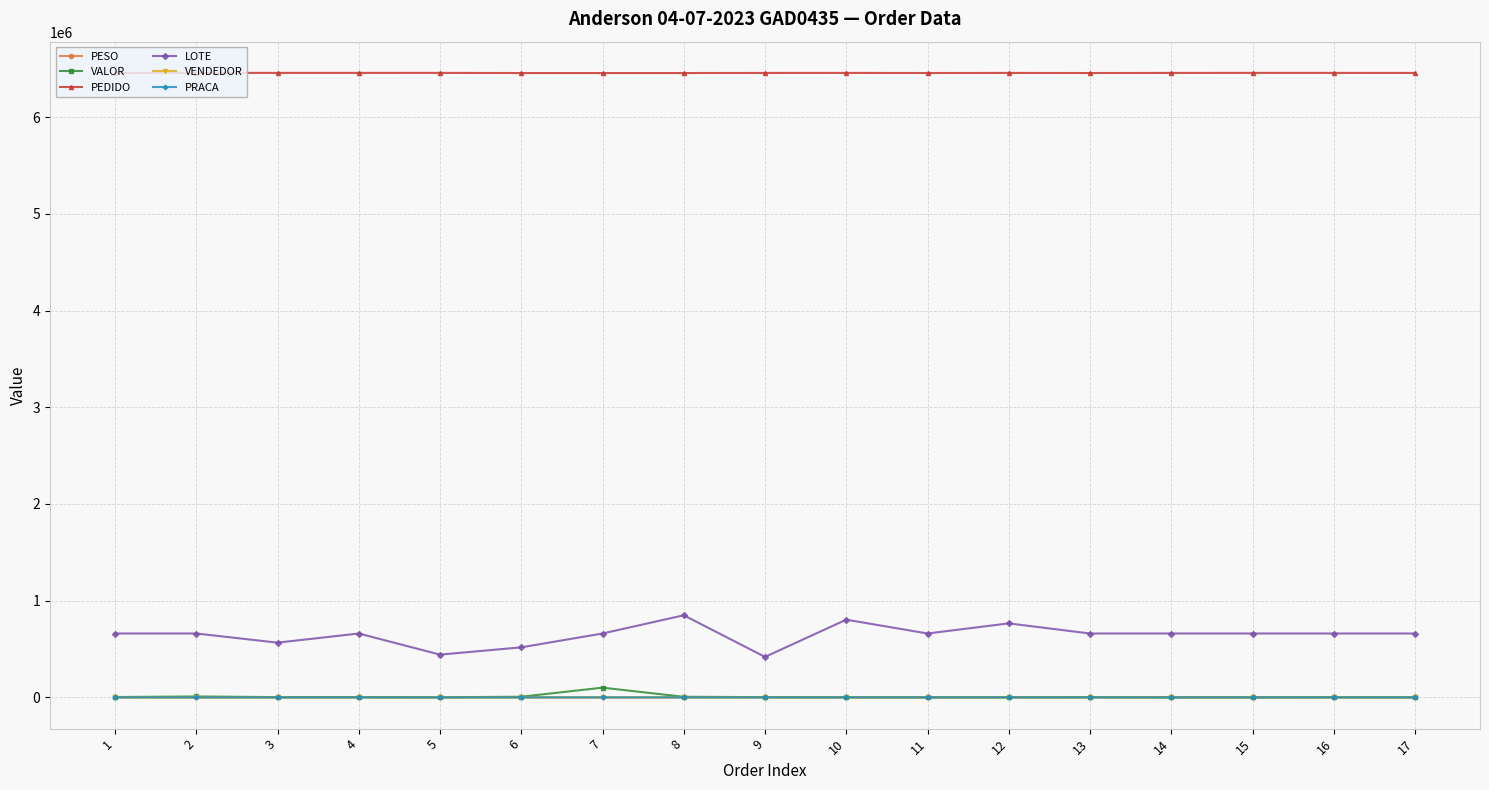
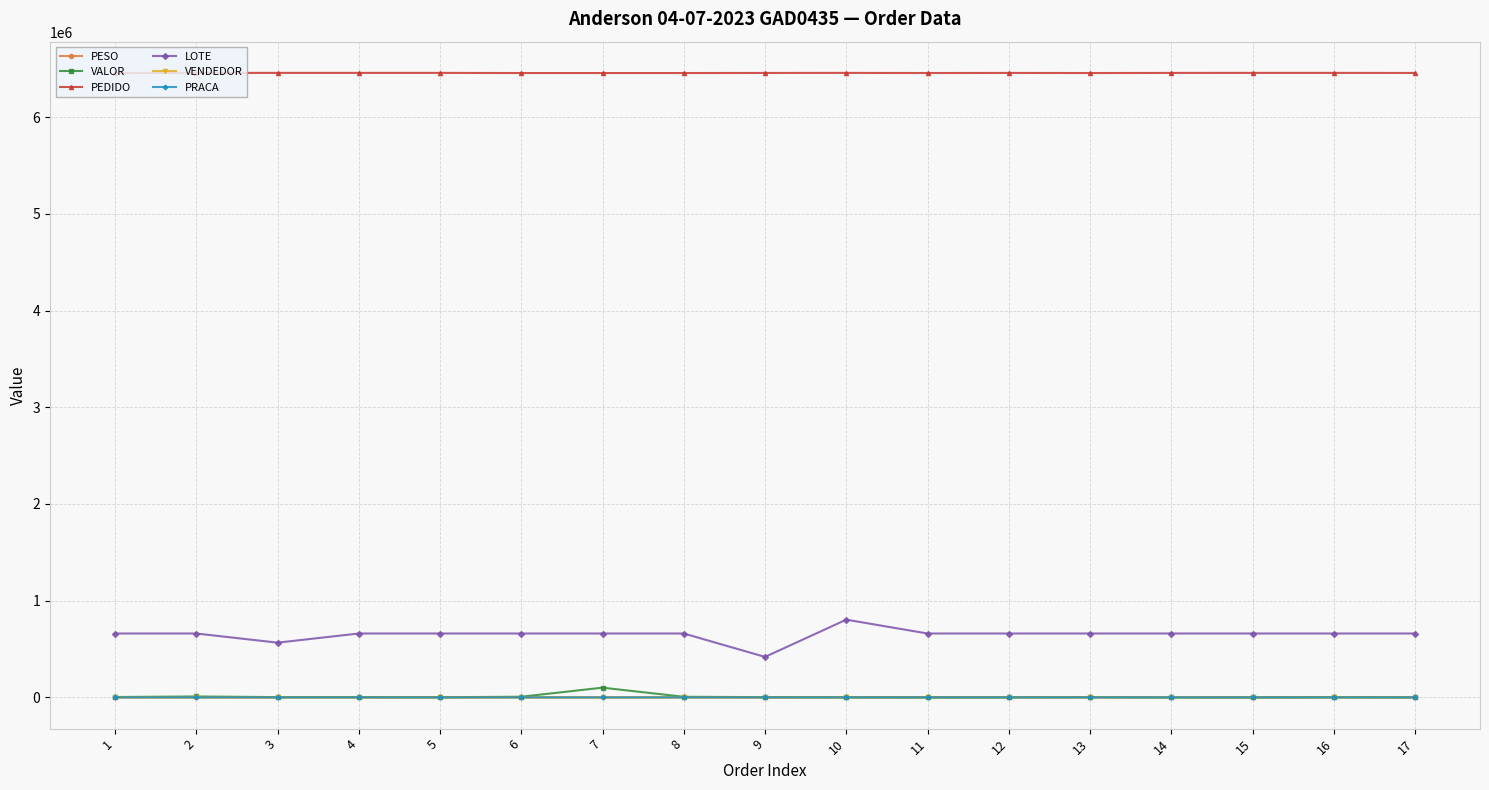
LOTE, 5: 400000 -> 700000
LOTE, 6: 500000 -> 700000
LOTE, 8: 800000 -> 700000
LOTE, 12: 800000 -> 700000
